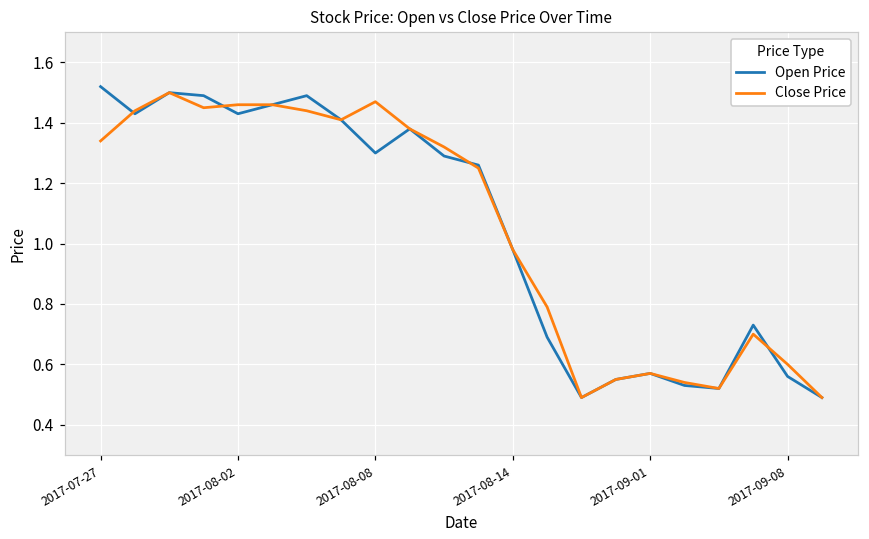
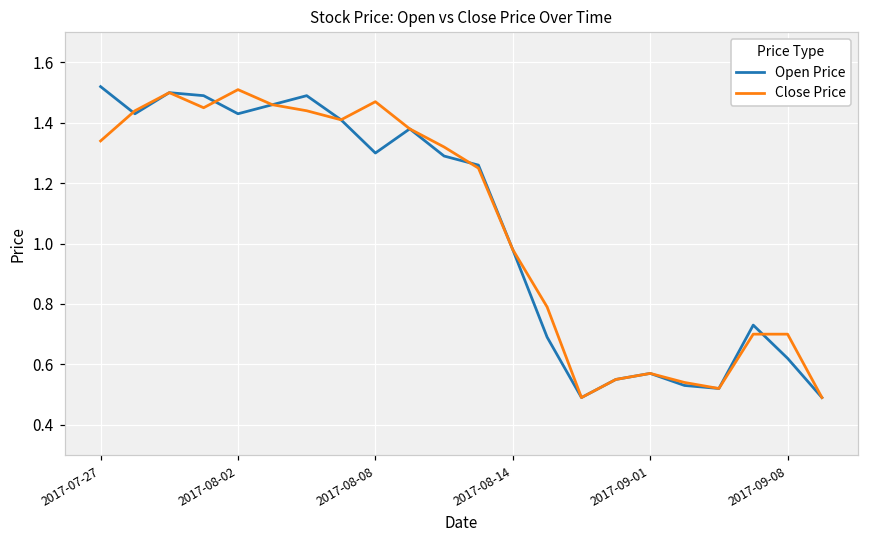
Close Price, 2017-08-02: 1.46 -> 1.51
Open Price, 2017-09-08: 0.56 -> 0.62
Close Price, 2017-09-08: 0.6 -> 0.7
